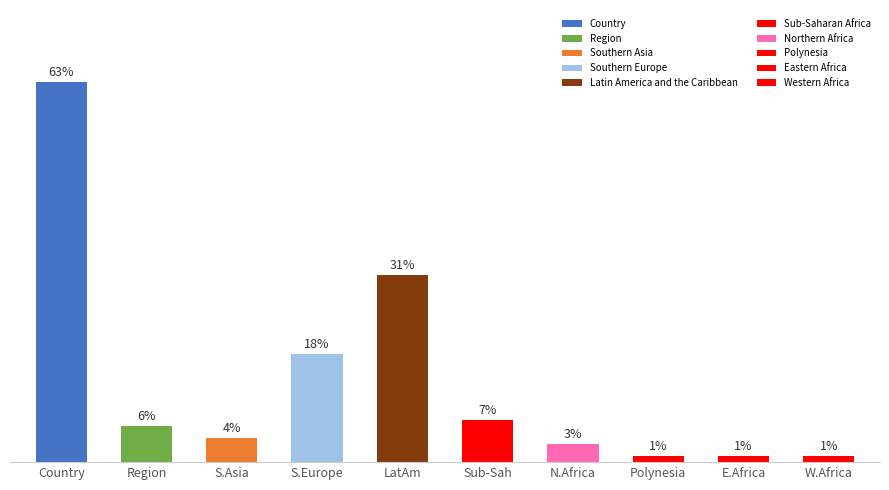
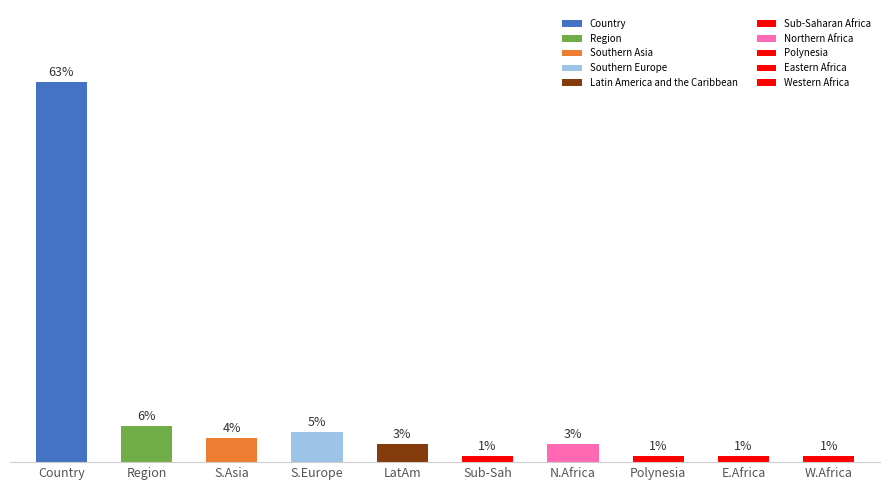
S.Europe: 18% -> 5%
LatAm: 31% -> 3%
Sub-Sah: 7% -> 1%
